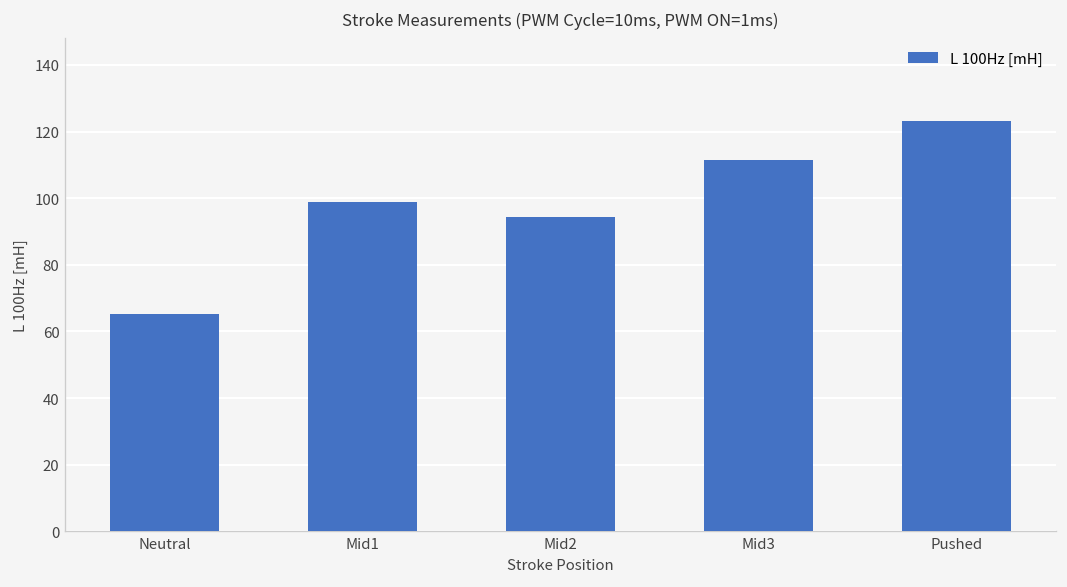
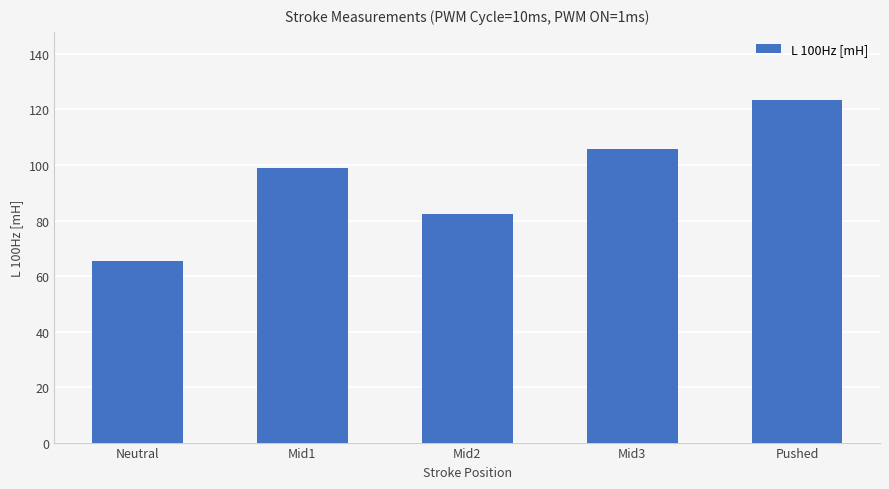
Mid2: 94 -> 82
Mid3: 112 -> 106
